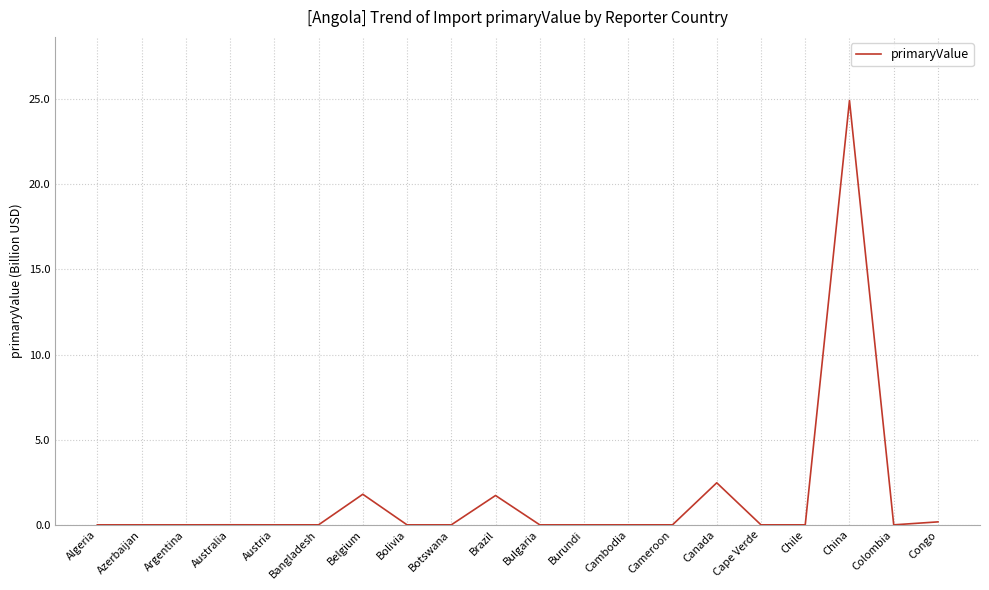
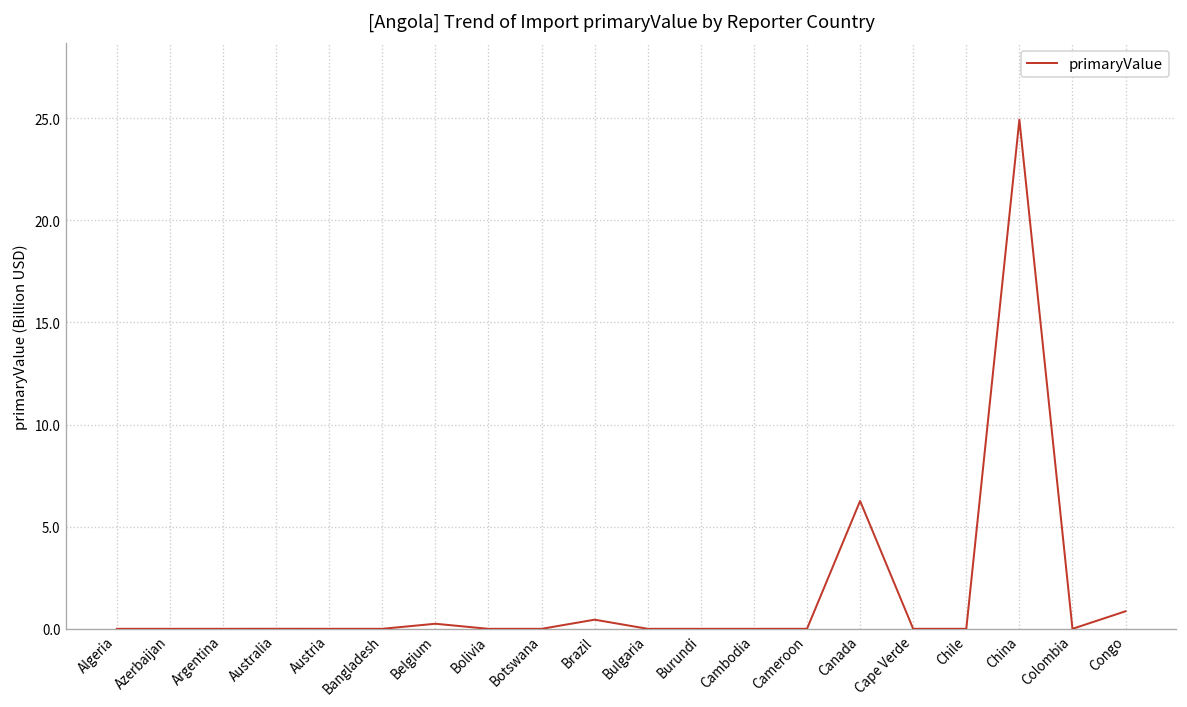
Belgium: 1.8 -> 0.2
Brazil: 1.7 -> 0.4
Canada: 2.5 -> 6.3
Congo: 0.2 -> 0.9
